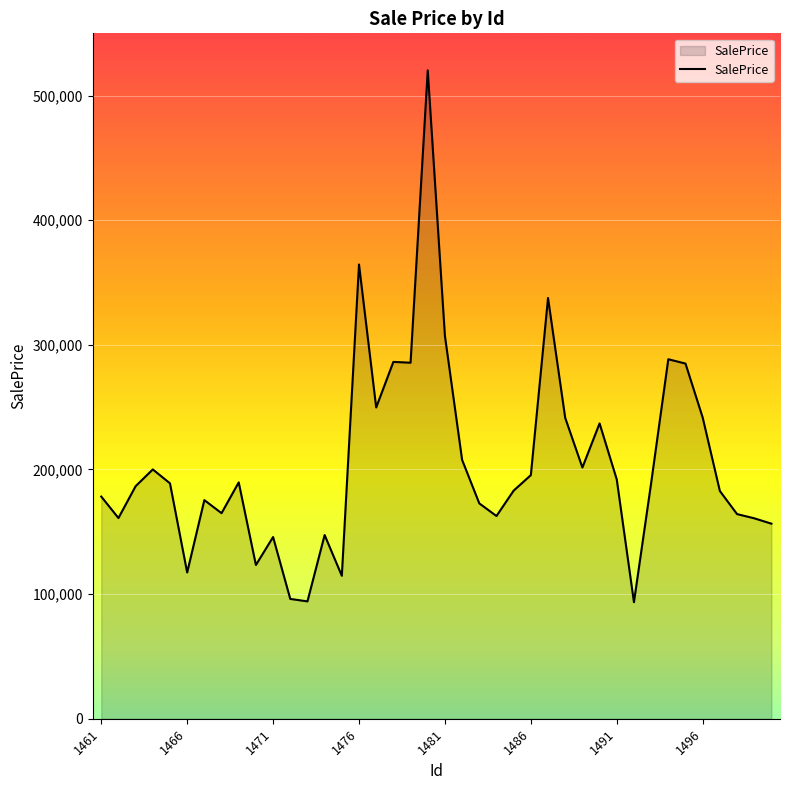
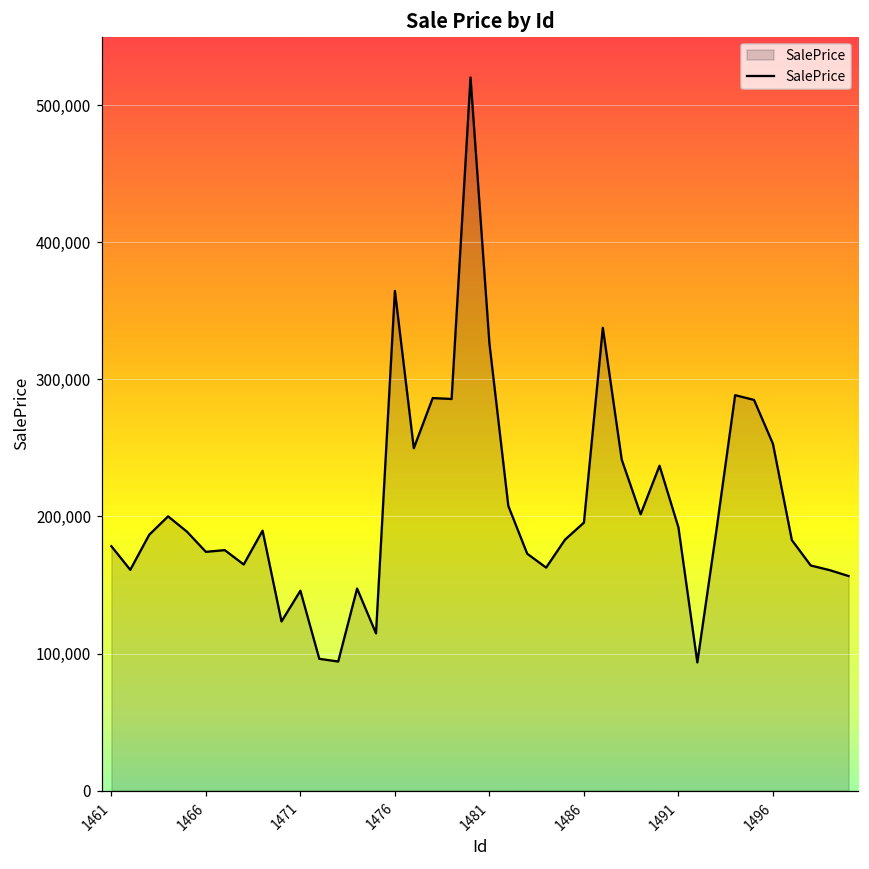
1466: 117,000 -> 174,000
1481: 307,000 -> 326,000
1496: 242,000 -> 253,000
